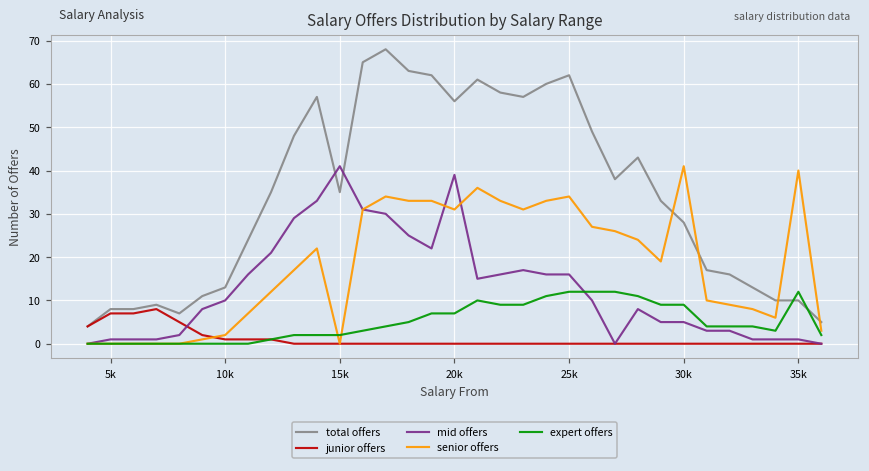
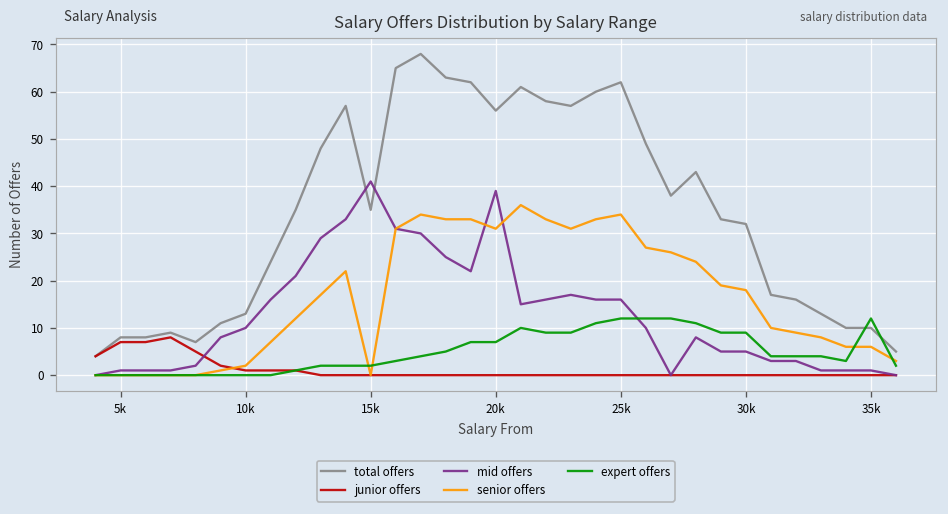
total offers, 30k: 28 -> 32
senior offers, 30k: 41 -> 18
senior offers, 35k: 40 -> 6
